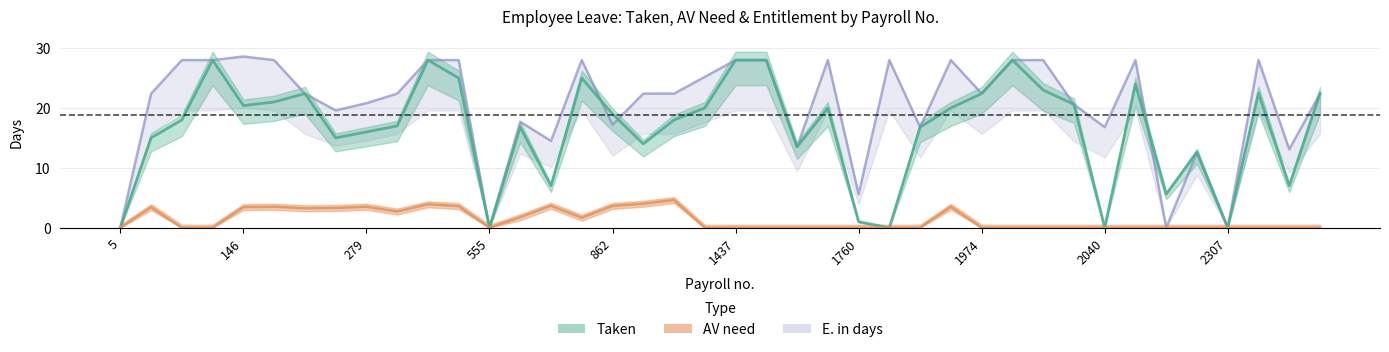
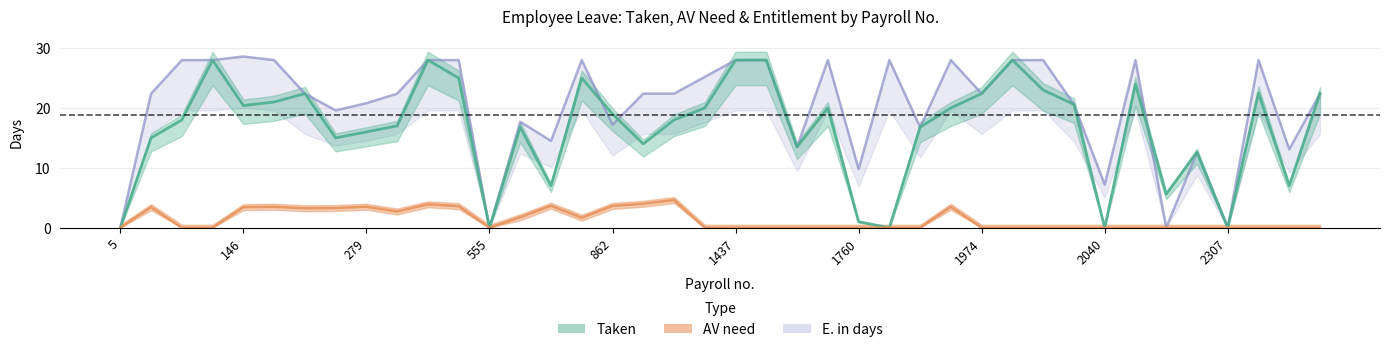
E. in days, 1760: 6 -> 10
E. in days, 2040: 17 -> 7
